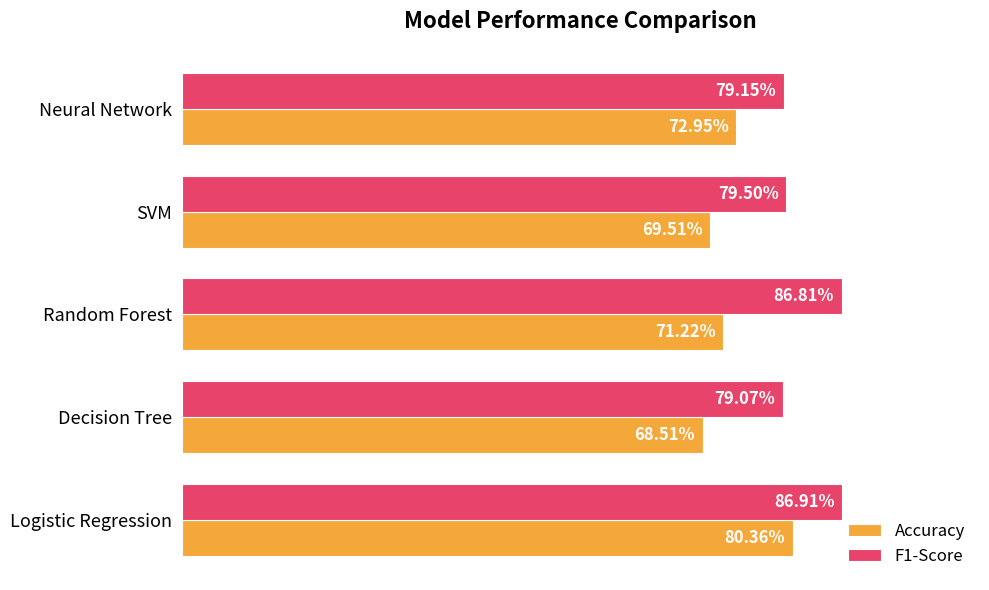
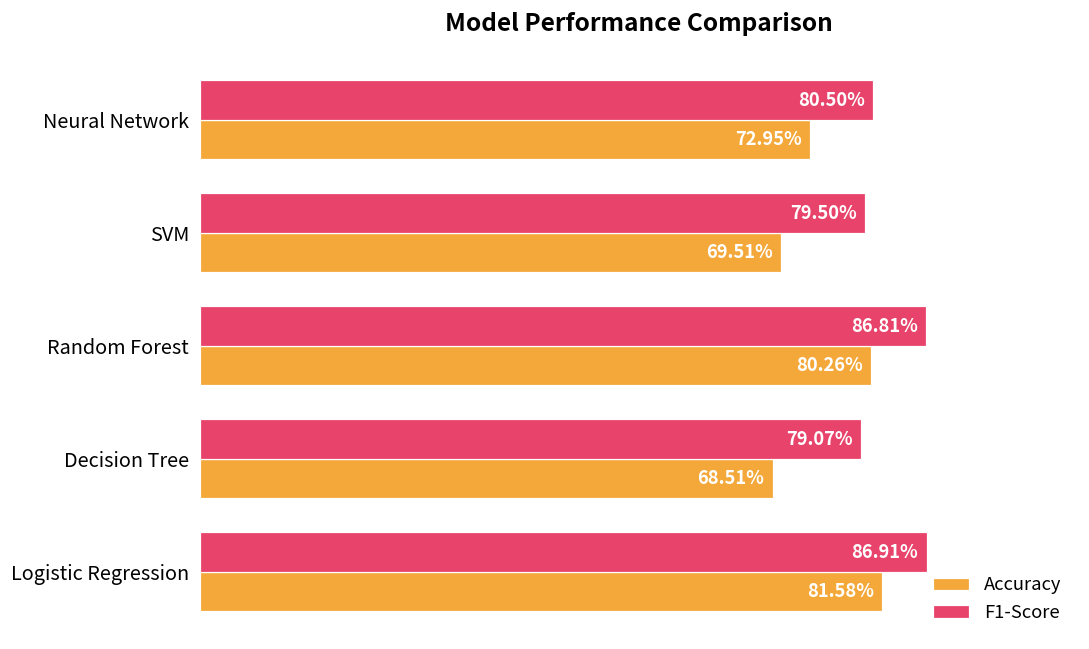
F1-Score, Neural Network: 79.15% -> 80.50%
Accuracy, Random Forest: 71.22% -> 80.26%
Accuracy, Logistic Regression: 80.36% -> 81.58%
